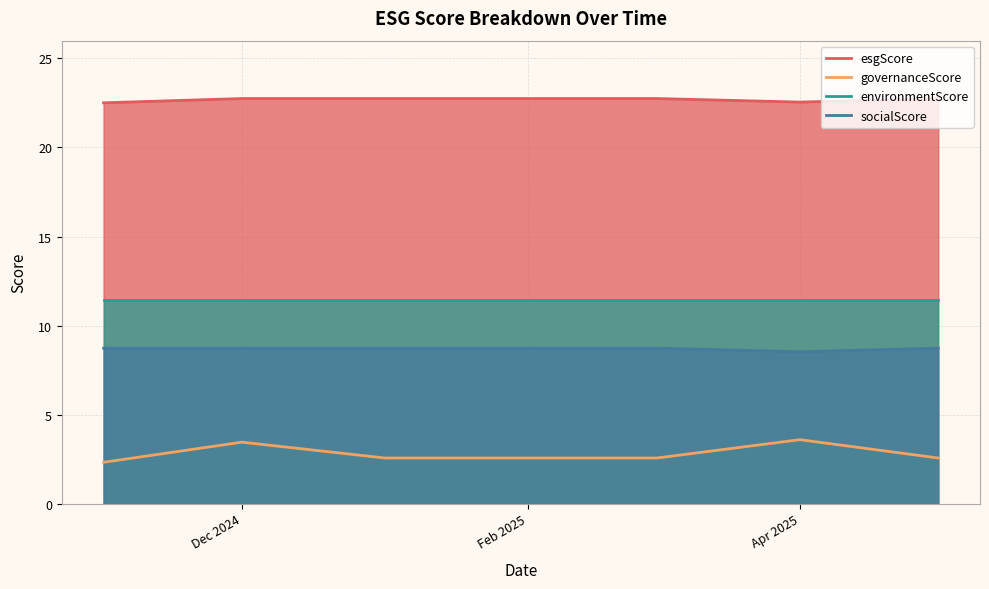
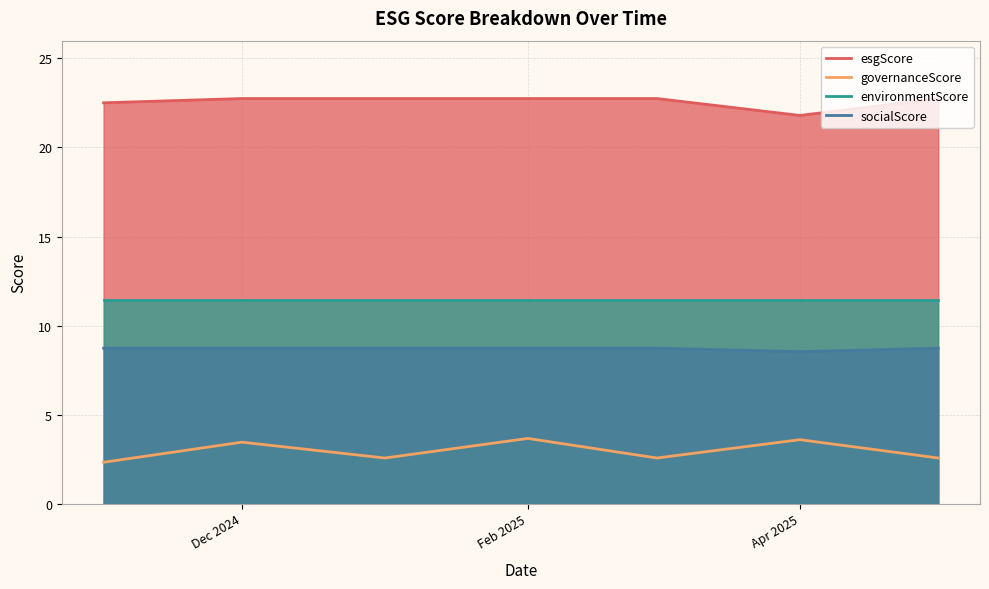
governanceScore, Feb 2025: 2.6 -> 3.7
esgScore, Apr 2025: 22.6 -> 21.8
